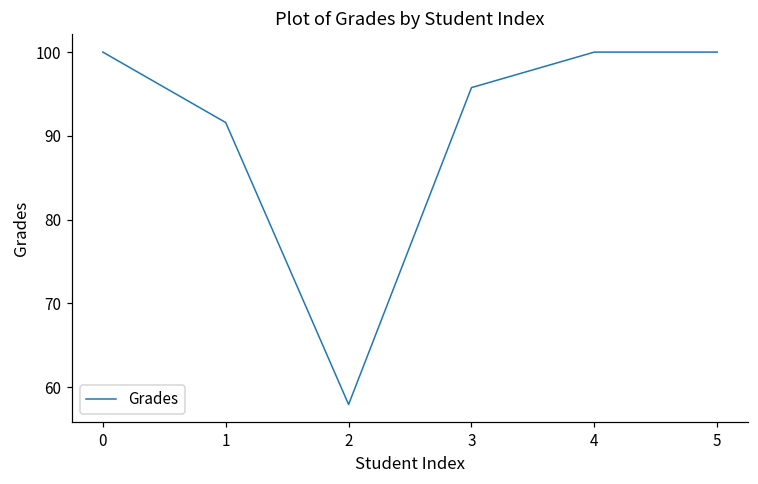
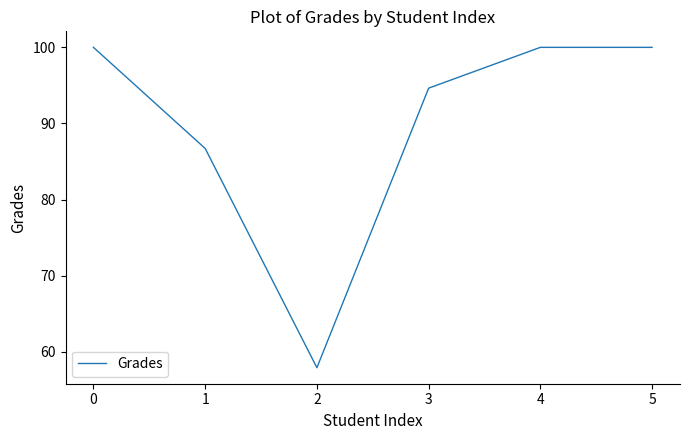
1: 92 -> 87
3: 96 -> 95
